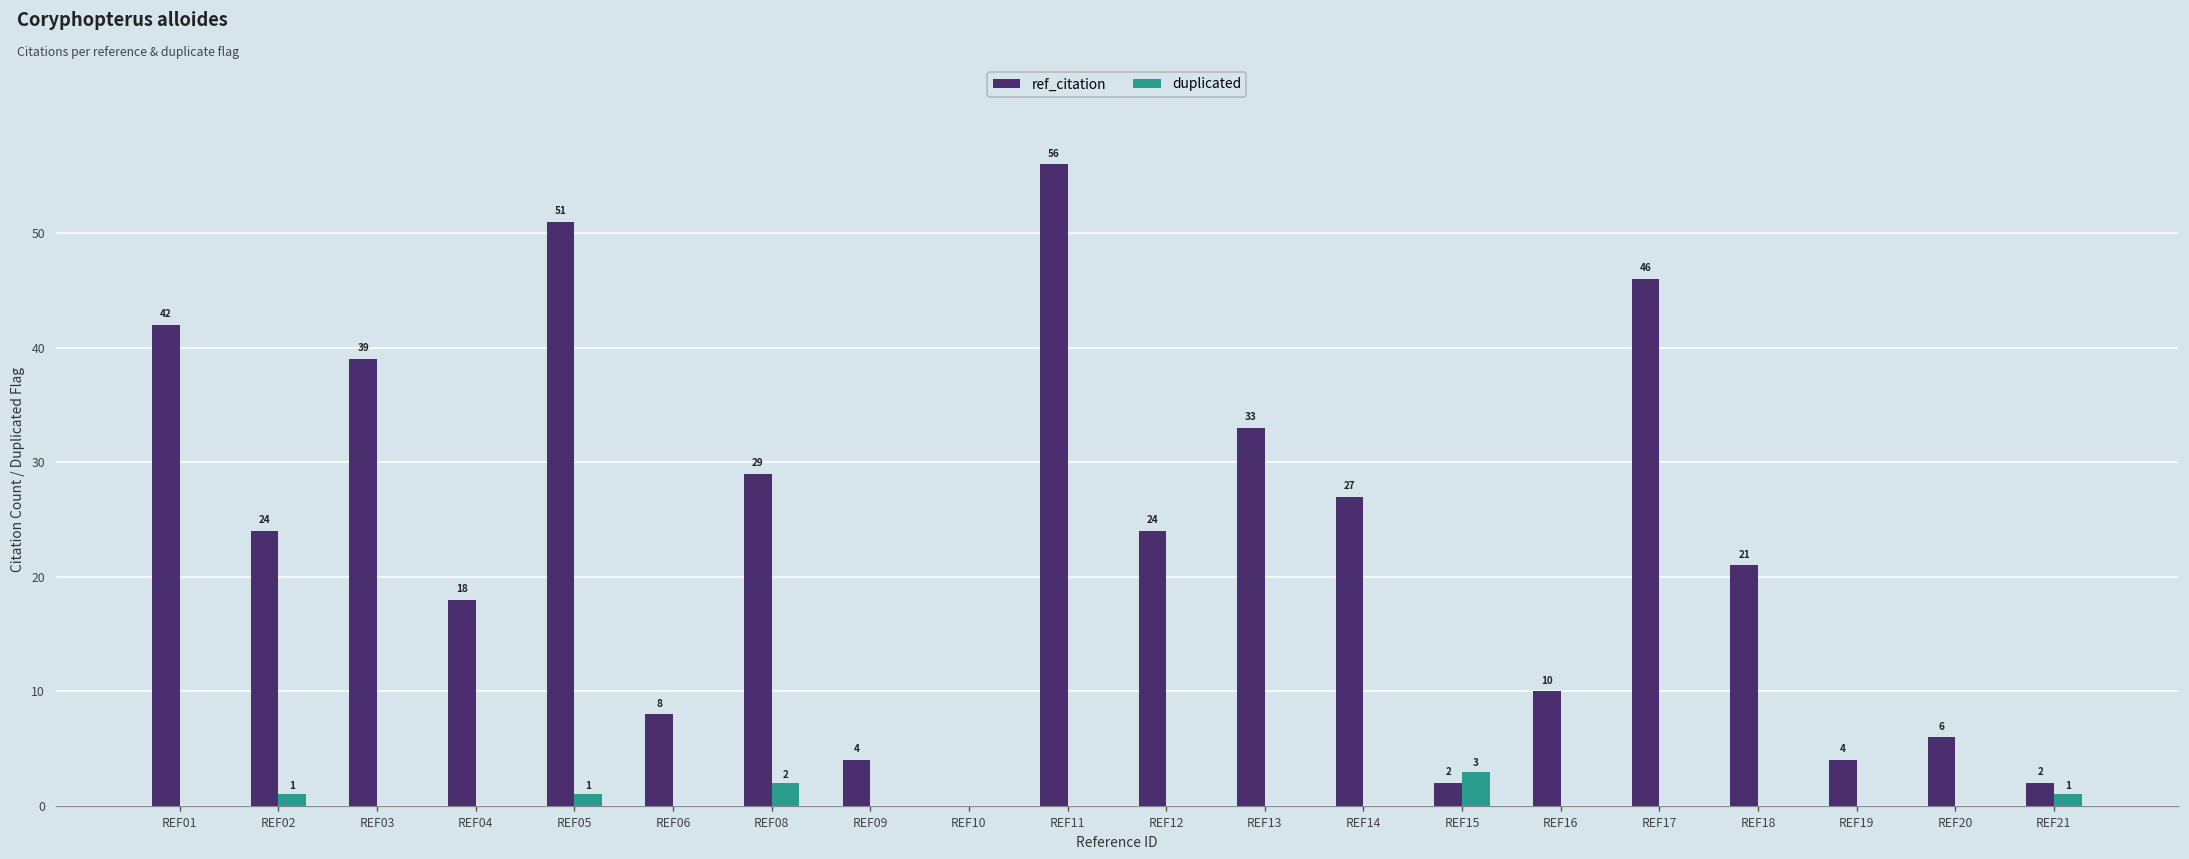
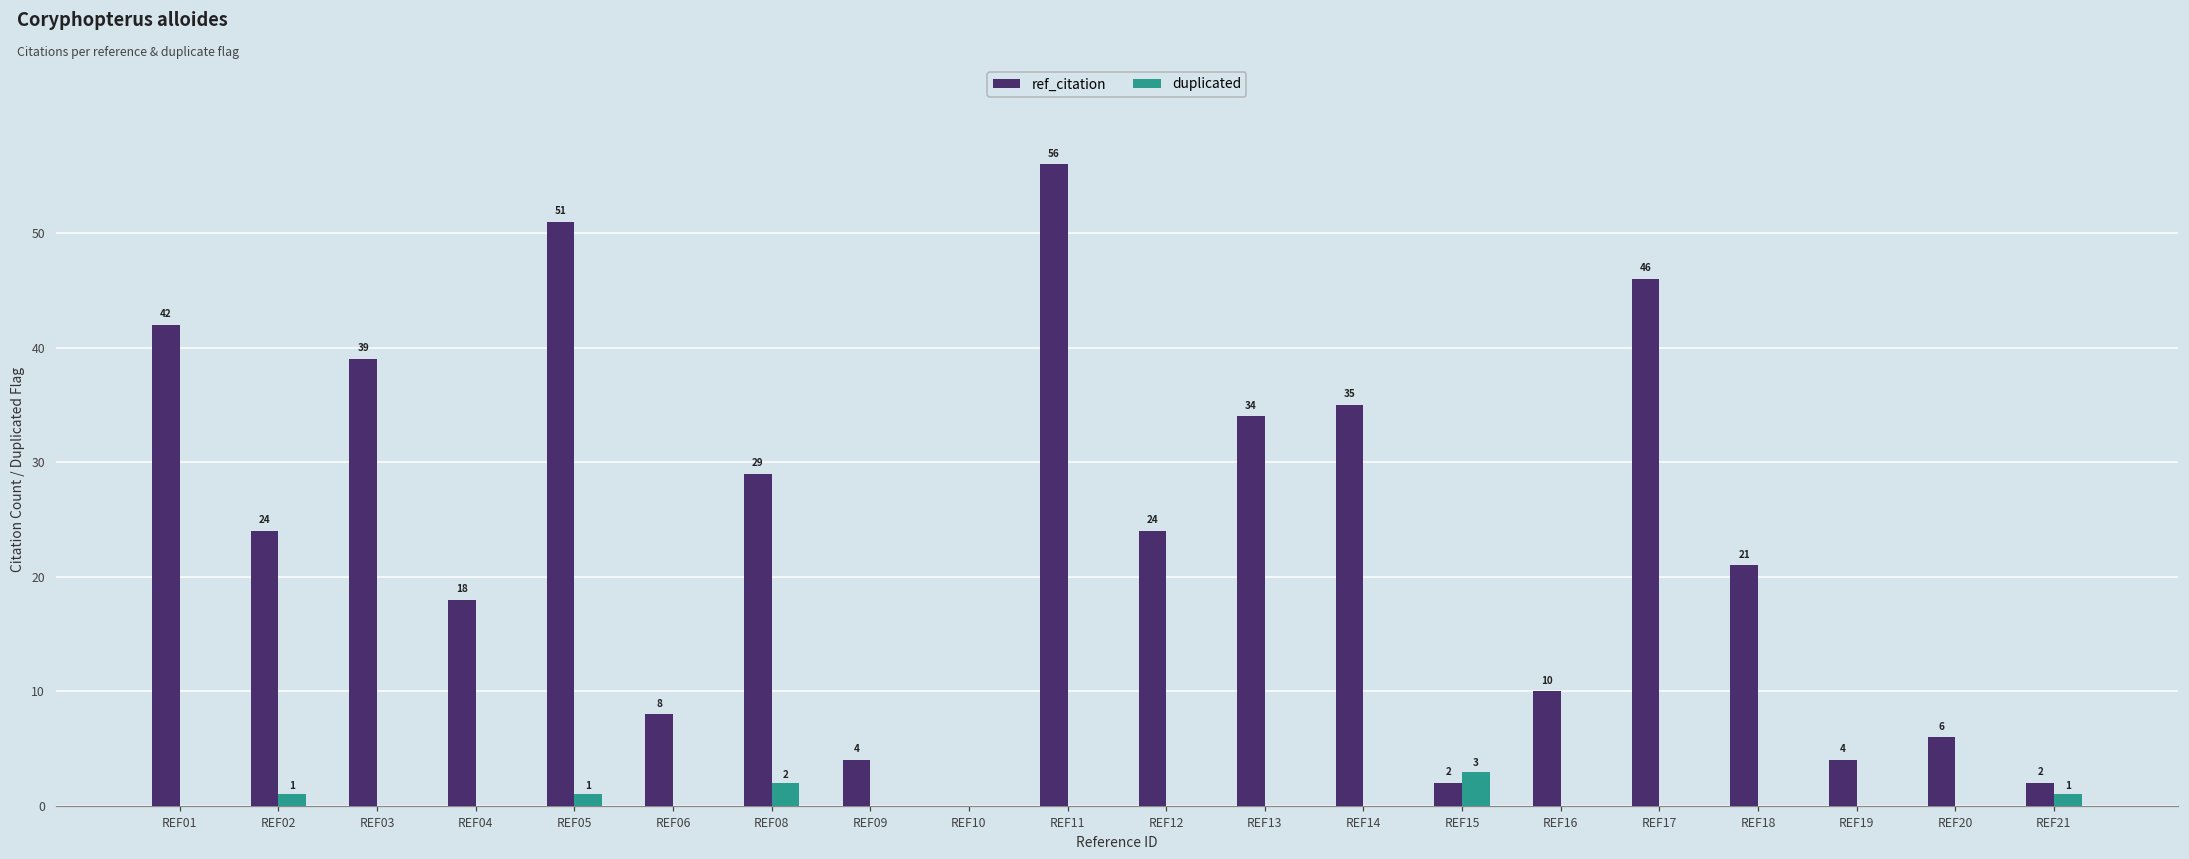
ref_citation, REF13: 33 -> 34
ref_citation, REF14: 27 -> 35
